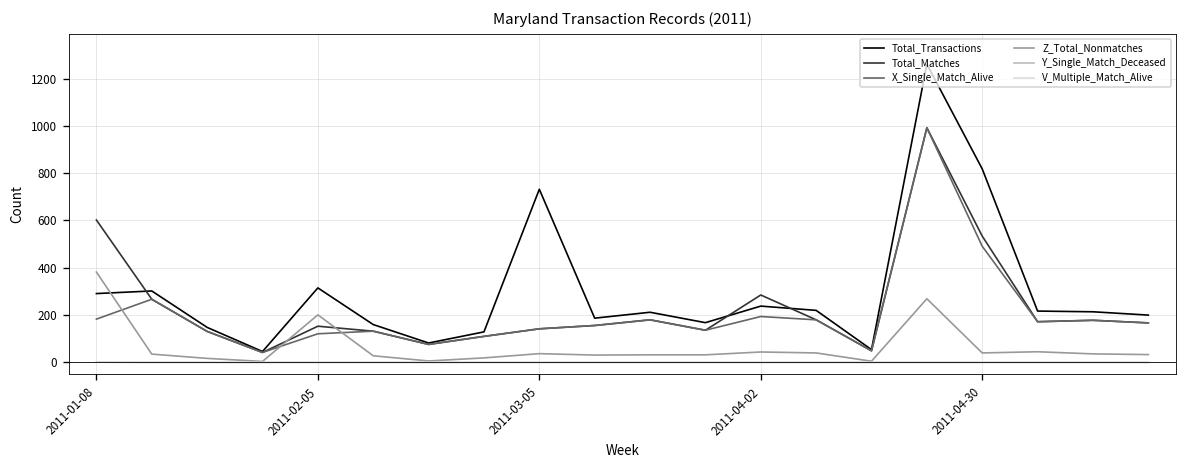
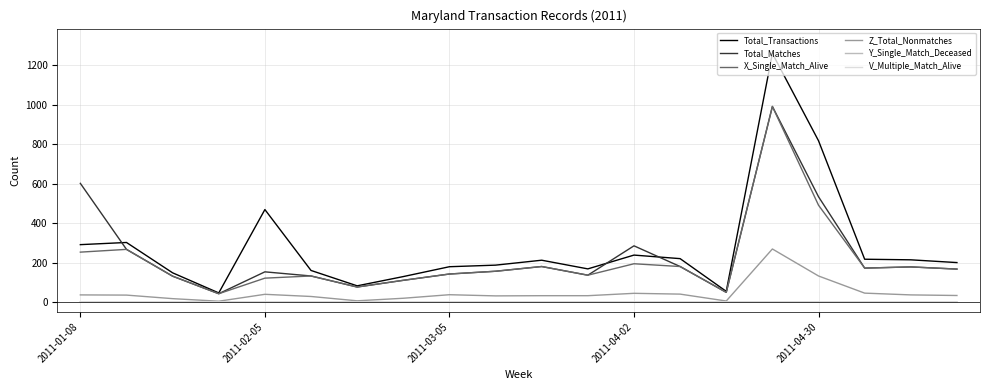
X_Single_Match_Alive, 2011-01-08: 180 -> 250
Z_Total_Nonmatches, 2011-01-08: 380 -> 40
Total_Transactions, 2011-02-05: 320 -> 470
Z_Total_Nonmatches, 2011-02-05: 200 -> 40
Total_Transactions, 2011-03-05: 730 -> 180
Z_Total_Nonmatches, 2011-04-30: 40 -> 130
